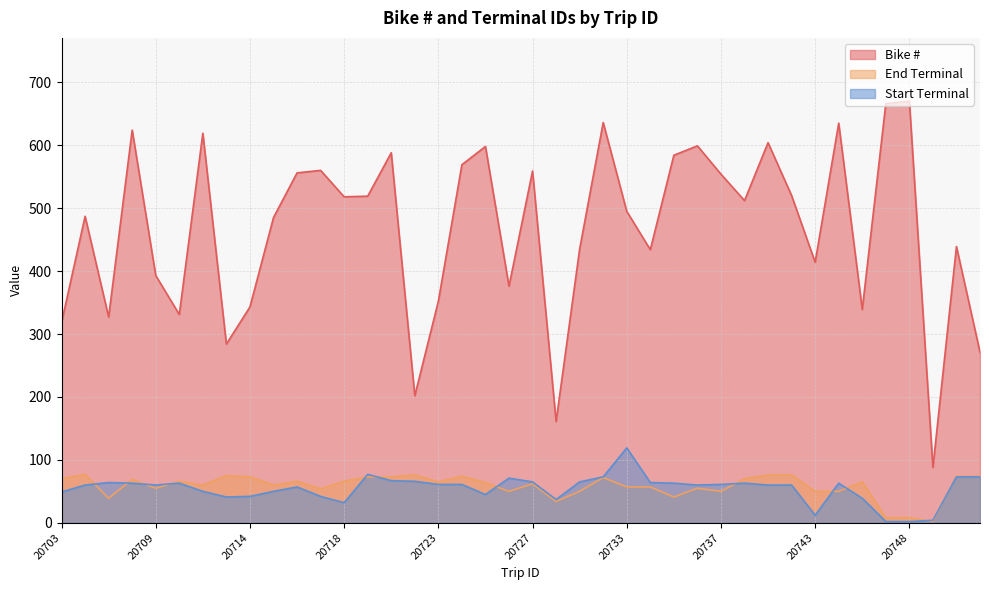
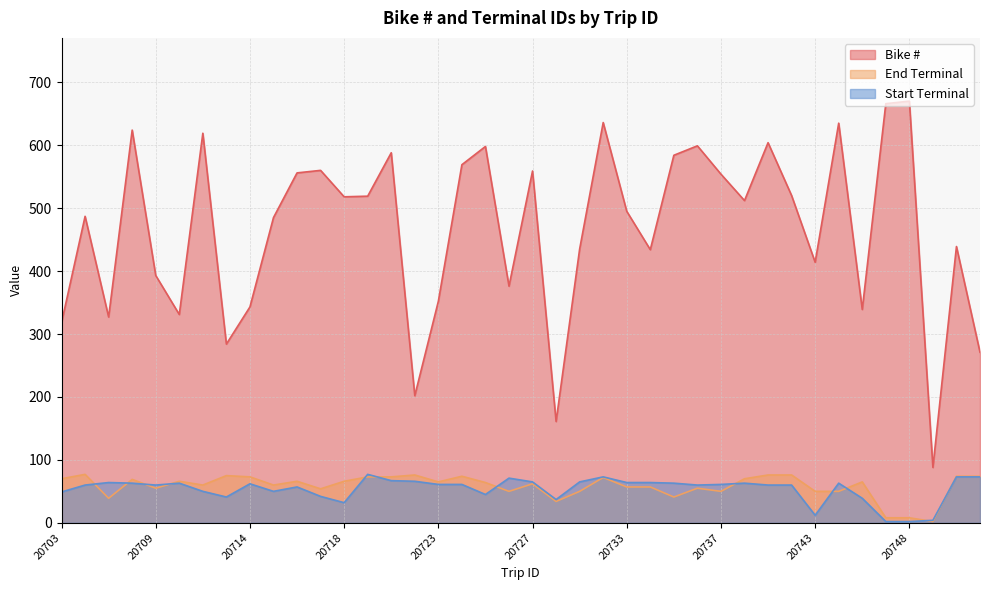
Start Terminal, 20714: 40 -> 60
Start Terminal, 20733: 120 -> 60
